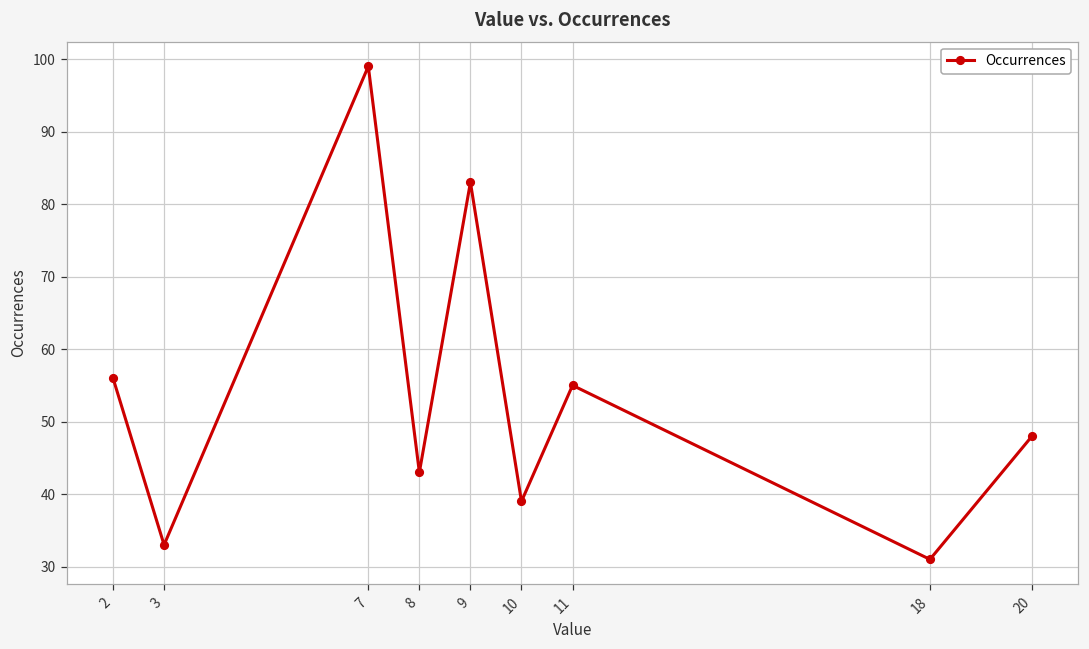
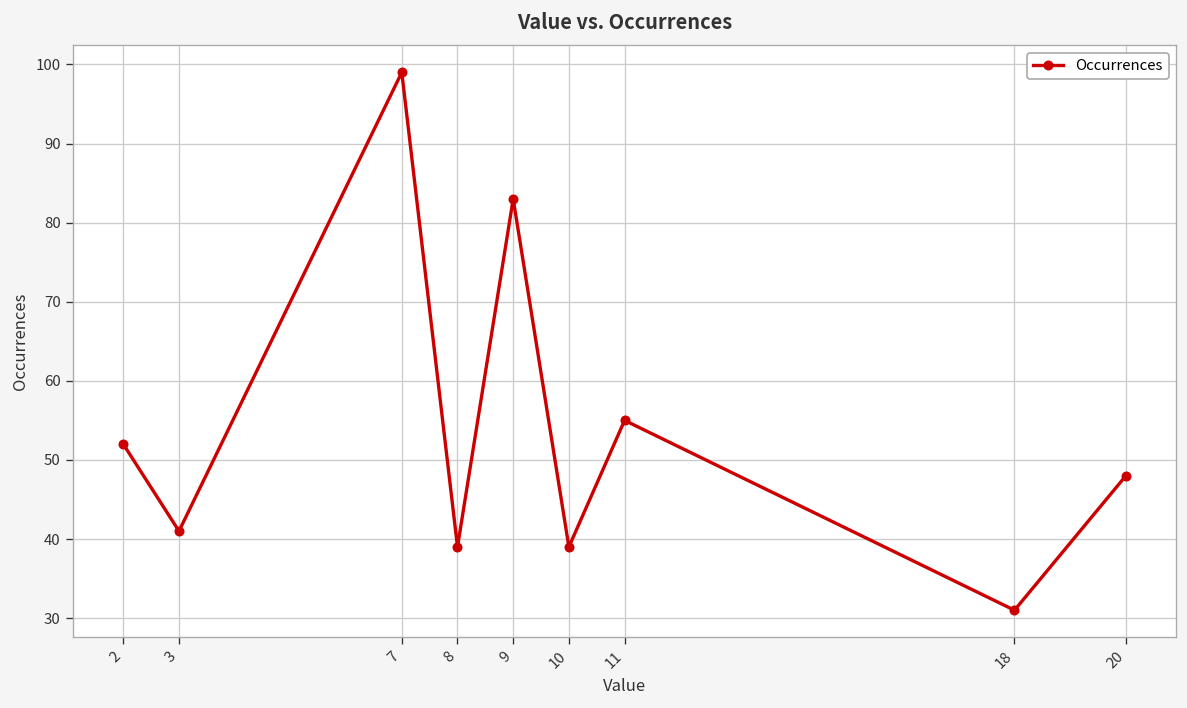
2: 56 -> 52
3: 33 -> 41
8: 43 -> 39
